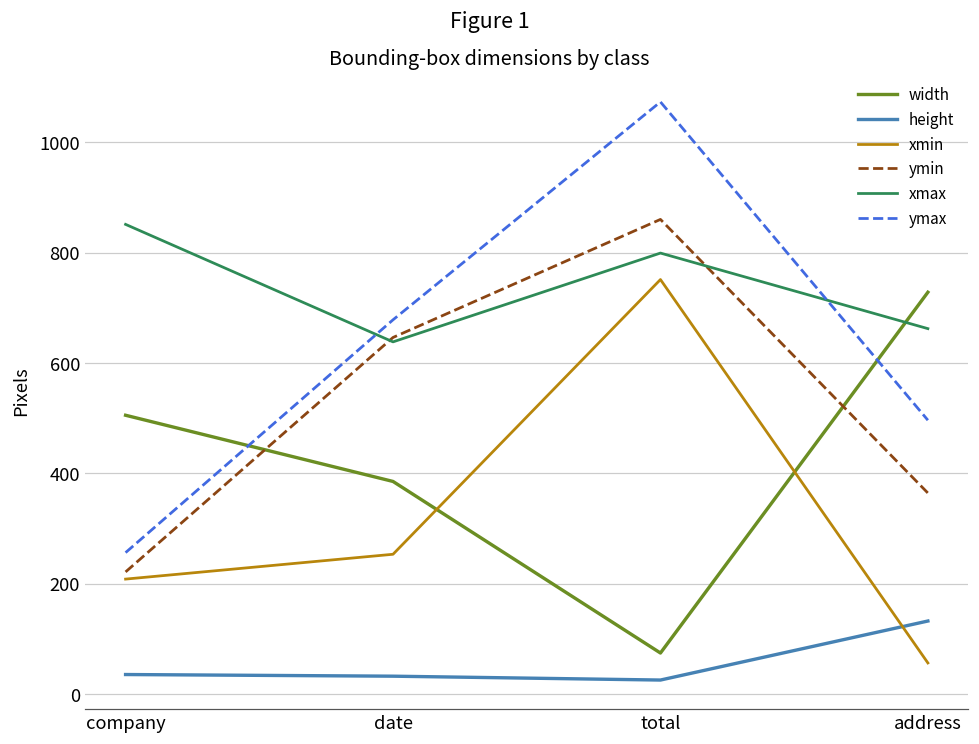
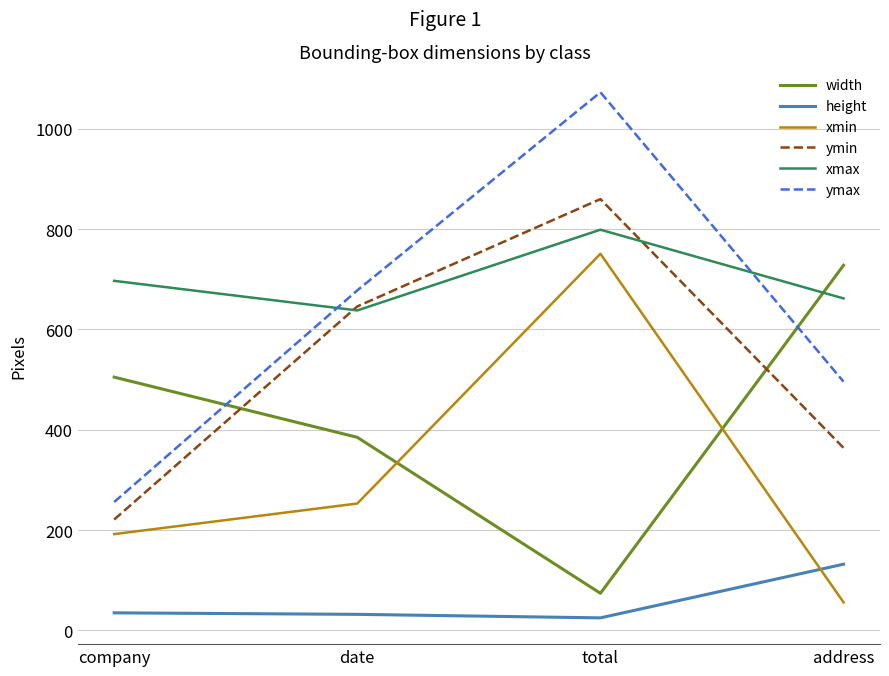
xmin, company: 210 -> 190
xmax, company: 850 -> 700
